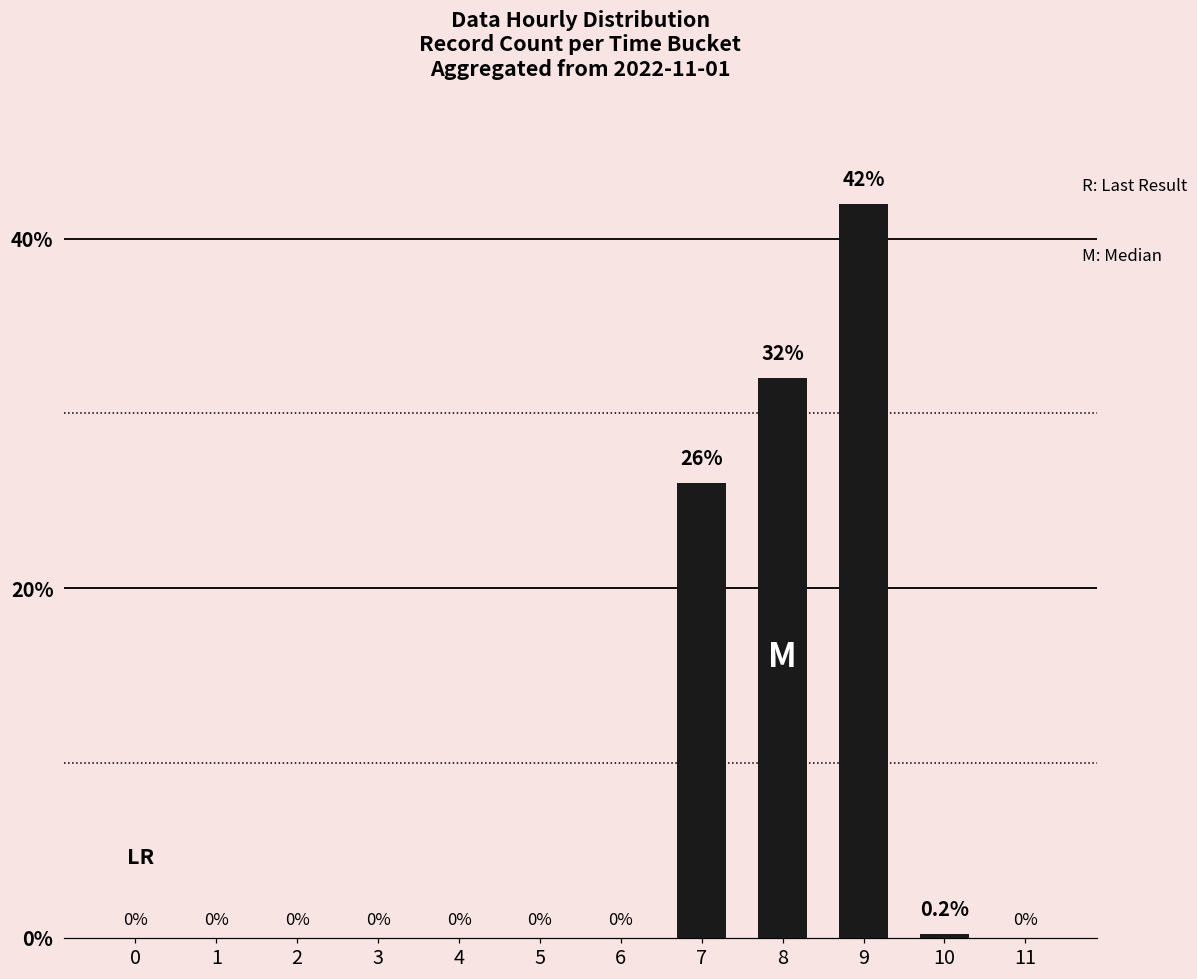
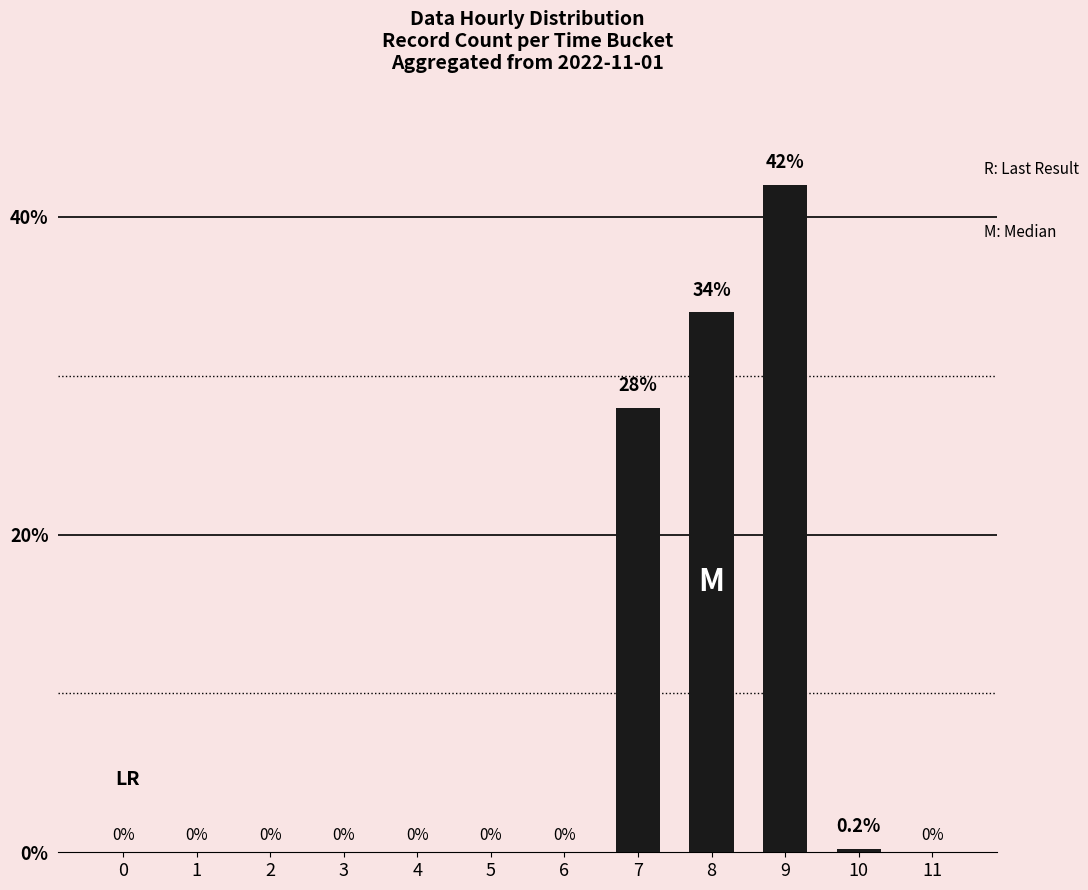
7: 26% -> 28%
8: 32% -> 34%
